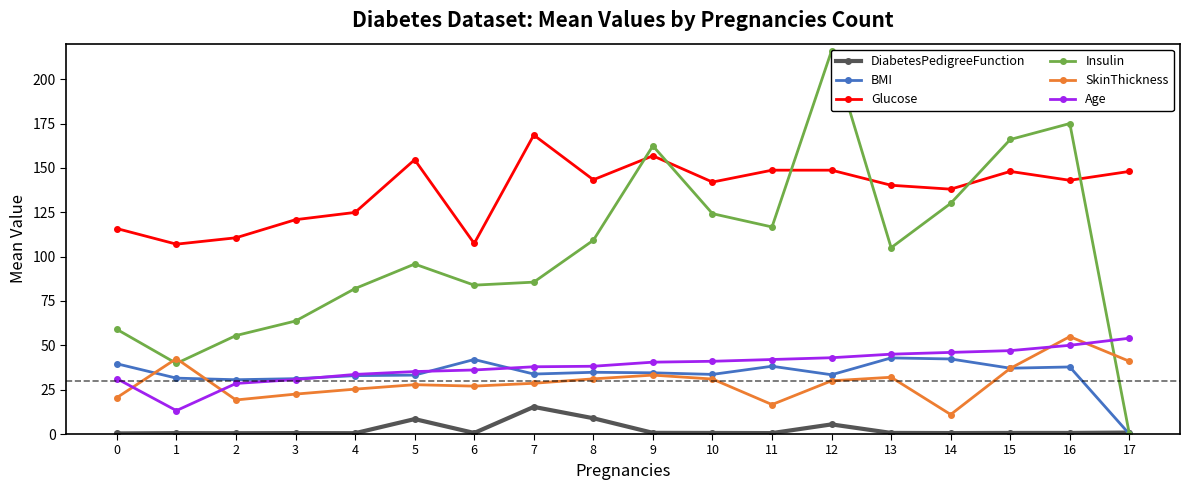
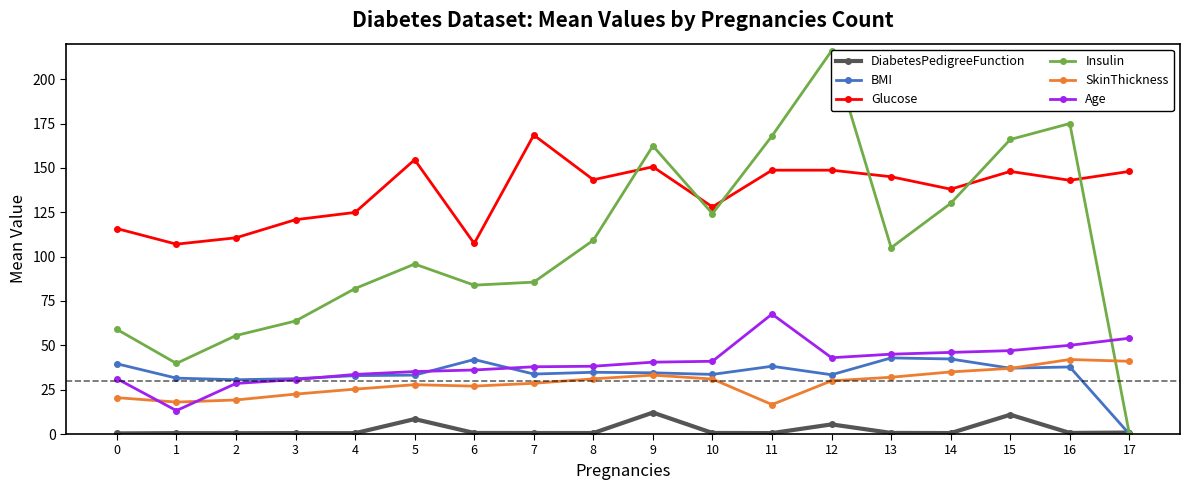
SkinThickness, 1: 43 -> 18
DiabetesPedigreeFunction, 7: 15 -> 1
DiabetesPedigreeFunction, 8: 9 -> 1
DiabetesPedigreeFunction, 9: 1 -> 12
Glucose, 9: 157 -> 151
Glucose, 10: 142 -> 128
Insulin, 11: 117 -> 168
Age, 11: 42 -> 68
Glucose, 13: 140 -> 145
SkinThickness, 14: 11 -> 35
DiabetesPedigreeFunction, 15: 1 -> 11
SkinThickness, 16: 55 -> 42
